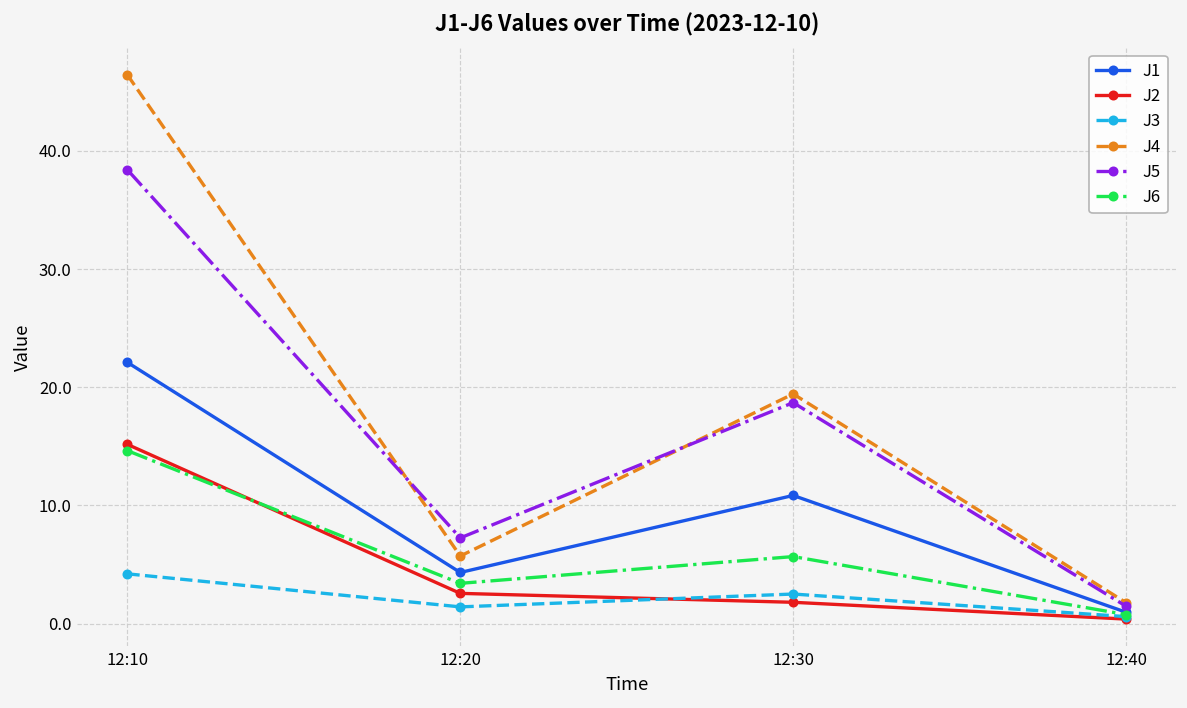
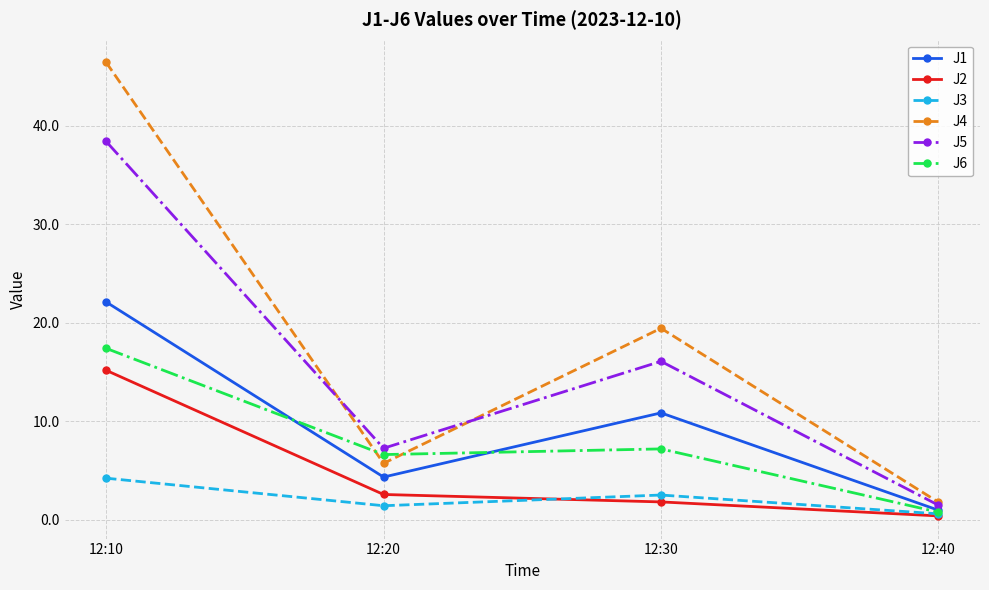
J6, 12:10: 15 -> 17
J6, 12:20: 3 -> 7
J5, 12:30: 19 -> 16
J6, 12:30: 6 -> 7
